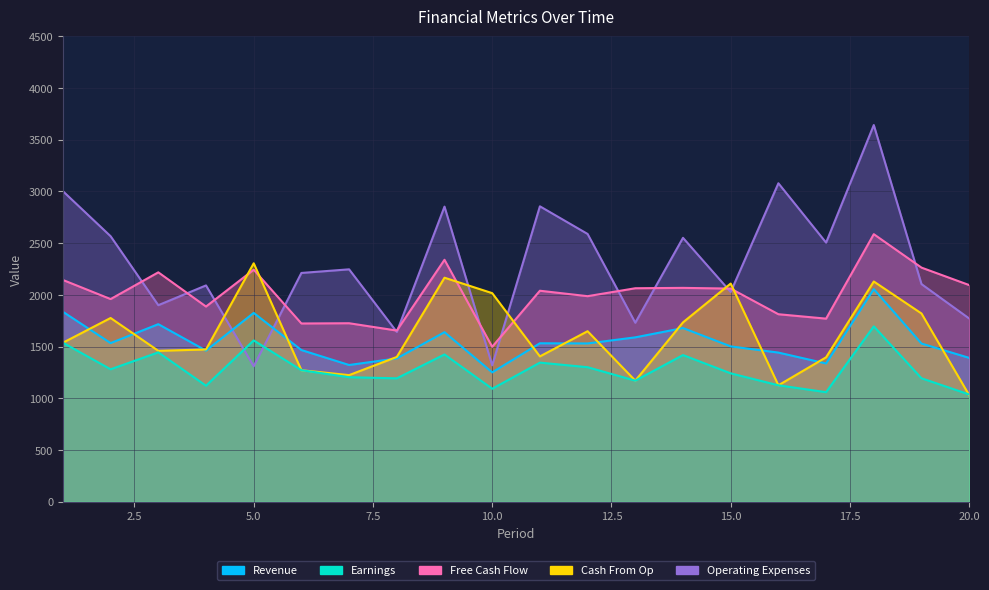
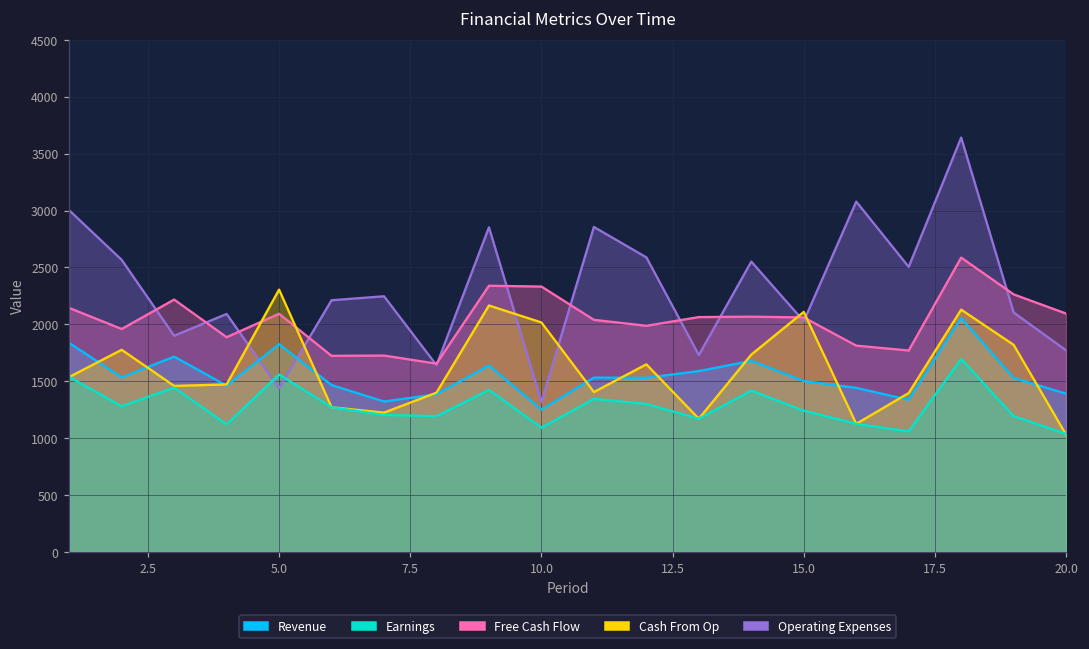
Operating Expenses, 5.0: 1310 -> 1440
Free Cash Flow, 5.0: 2240 -> 2090
Free Cash Flow, 10.0: 1500 -> 2330
